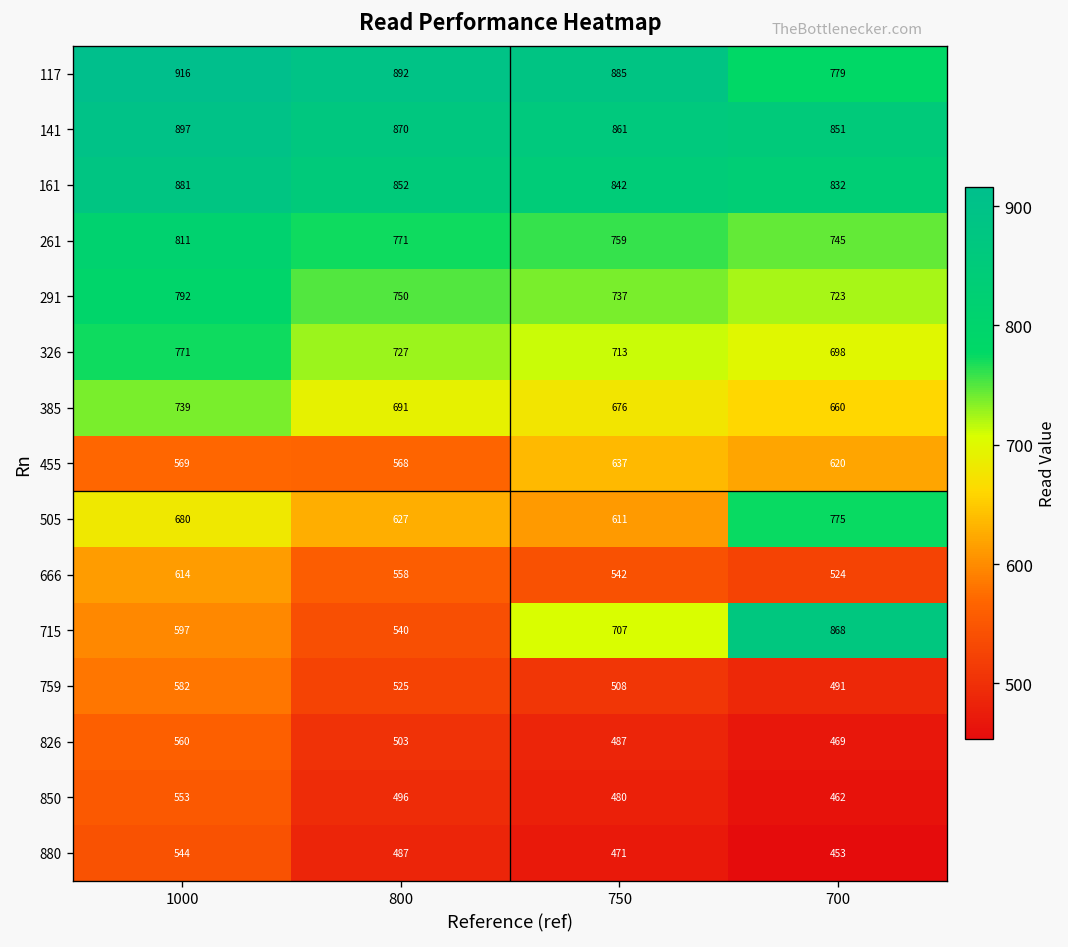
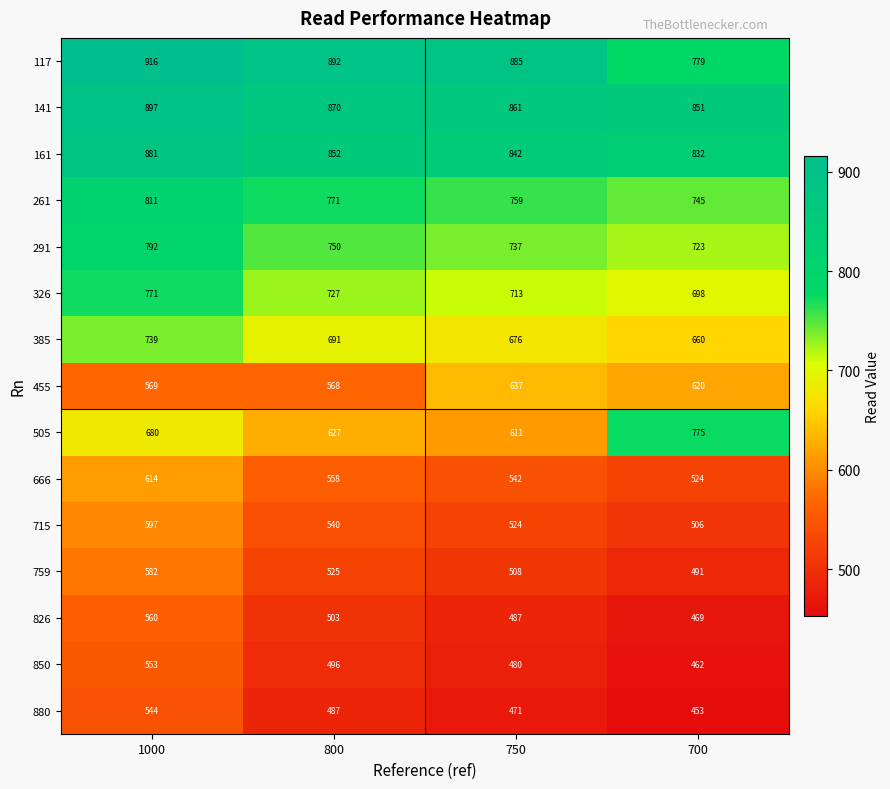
715, 750: 707 -> 524
715, 700: 868 -> 506
